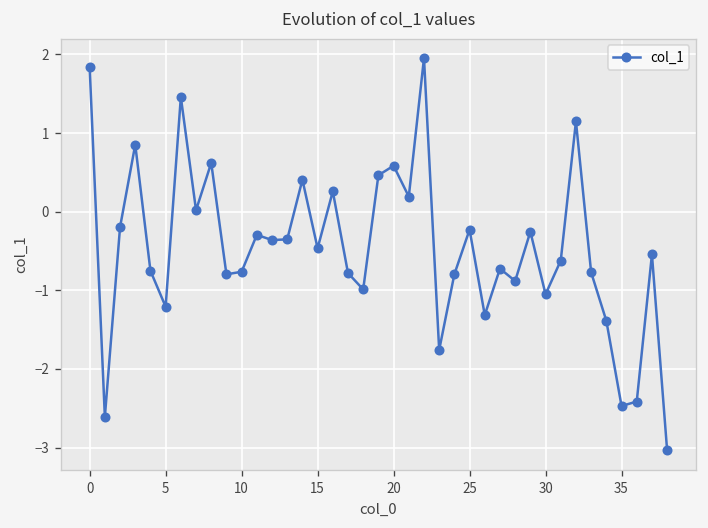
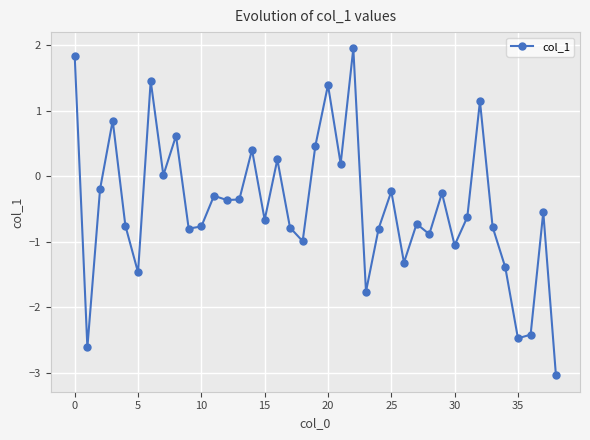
5: -1.2 -> -1.5
15: -0.5 -> -0.7
20: 0.6 -> 1.4
